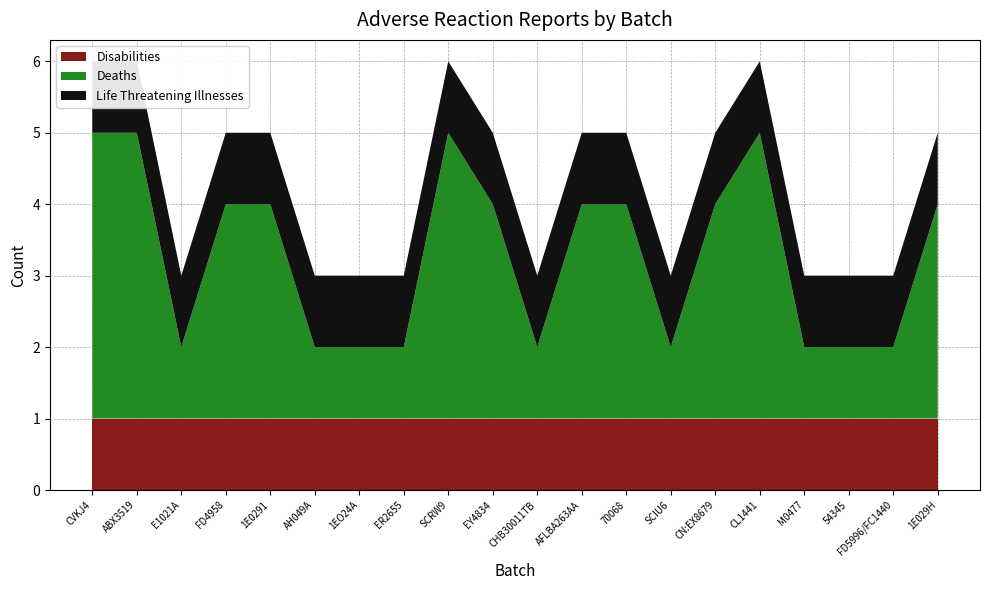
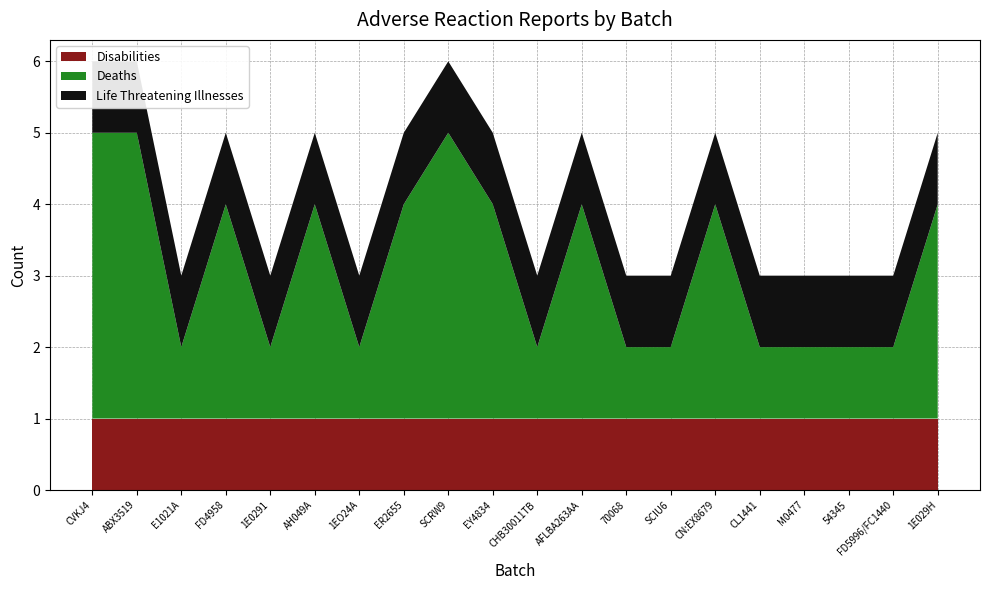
Deaths, 1E0291: 3 -> 1
Deaths, AH049A: 1 -> 3
Deaths, ER2655: 1 -> 3
Deaths, 70068: 3 -> 1
Deaths, CL1441: 4 -> 1
